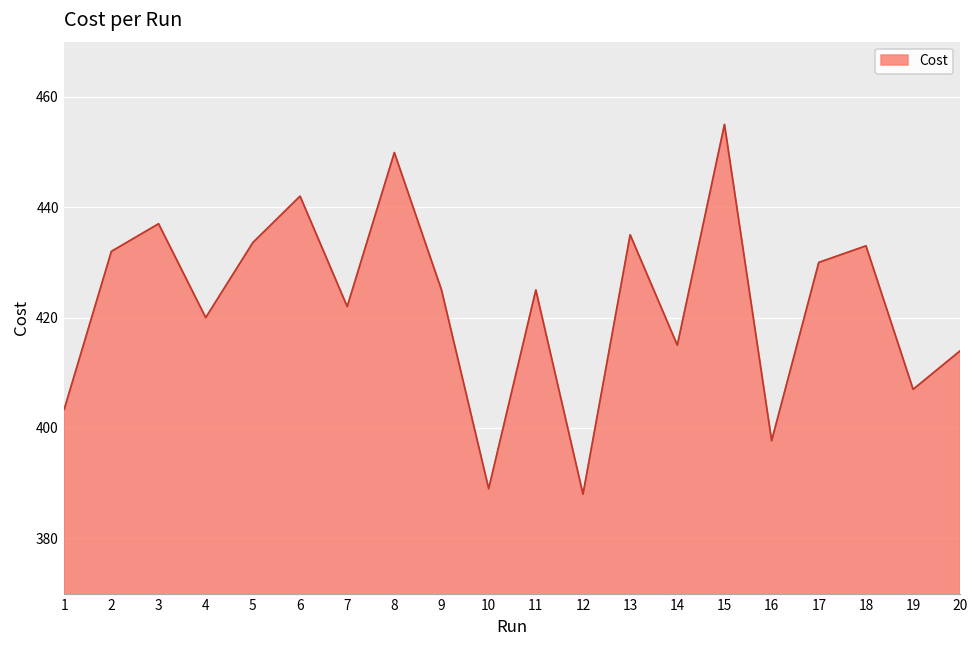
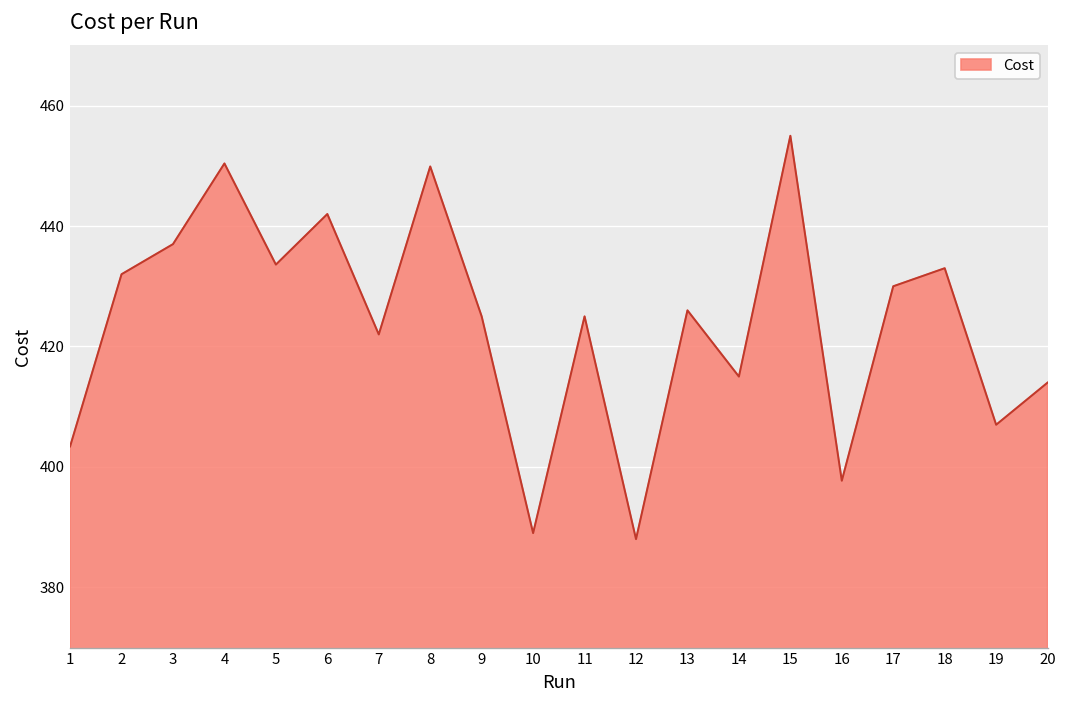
4: 420 -> 450
13: 435 -> 426
